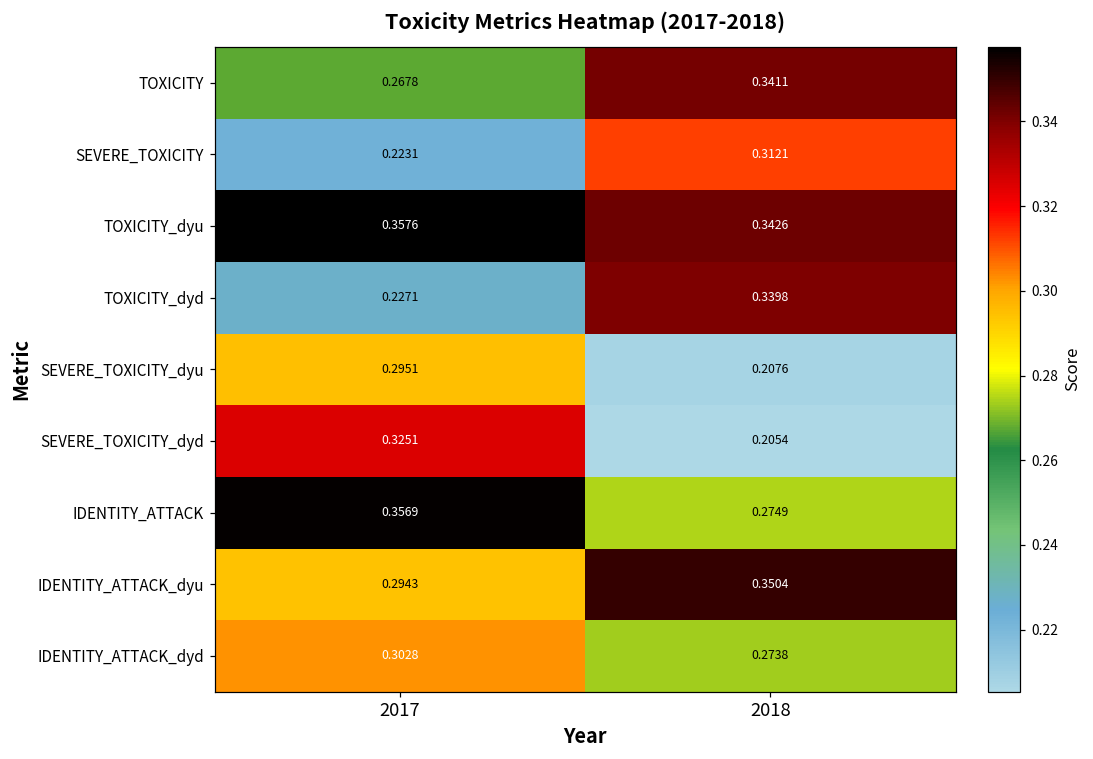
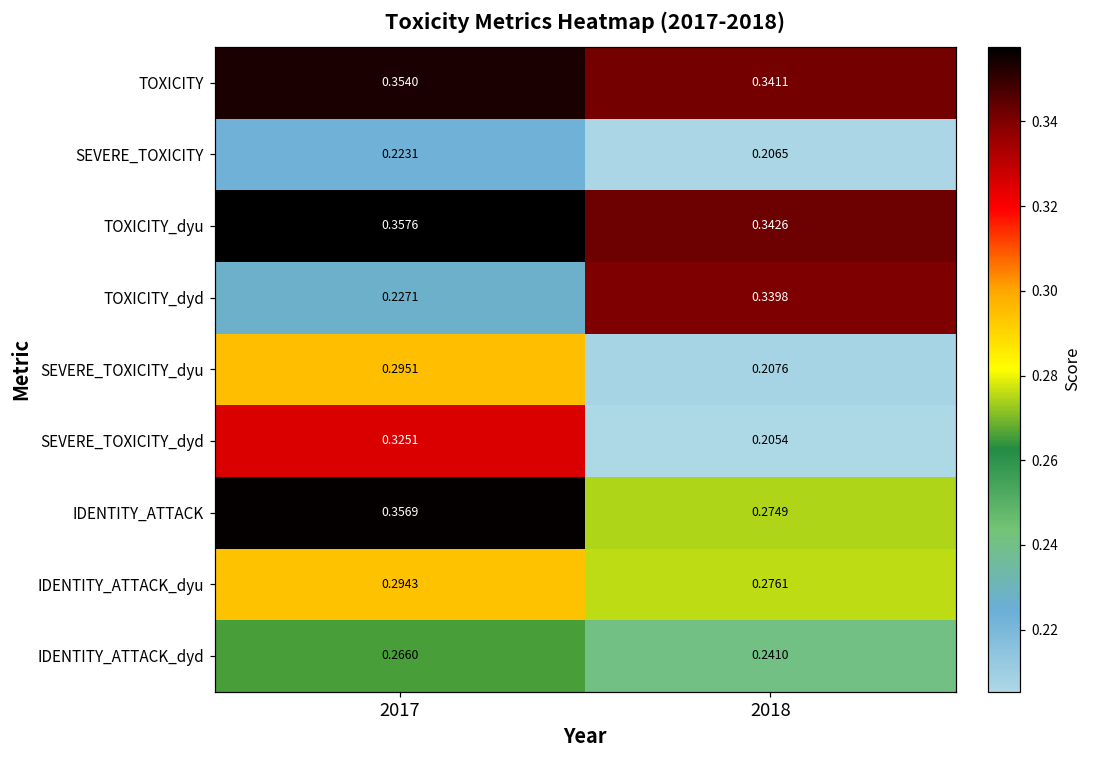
TOXICITY, 2017: 0.2678 -> 0.3540
SEVERE_TOXICITY, 2018: 0.3121 -> 0.2065
IDENTITY_ATTACK_dyu, 2018: 0.3504 -> 0.2761
IDENTITY_ATTACK_dyd, 2017: 0.3028 -> 0.2660
IDENTITY_ATTACK_dyd, 2018: 0.2738 -> 0.2410
